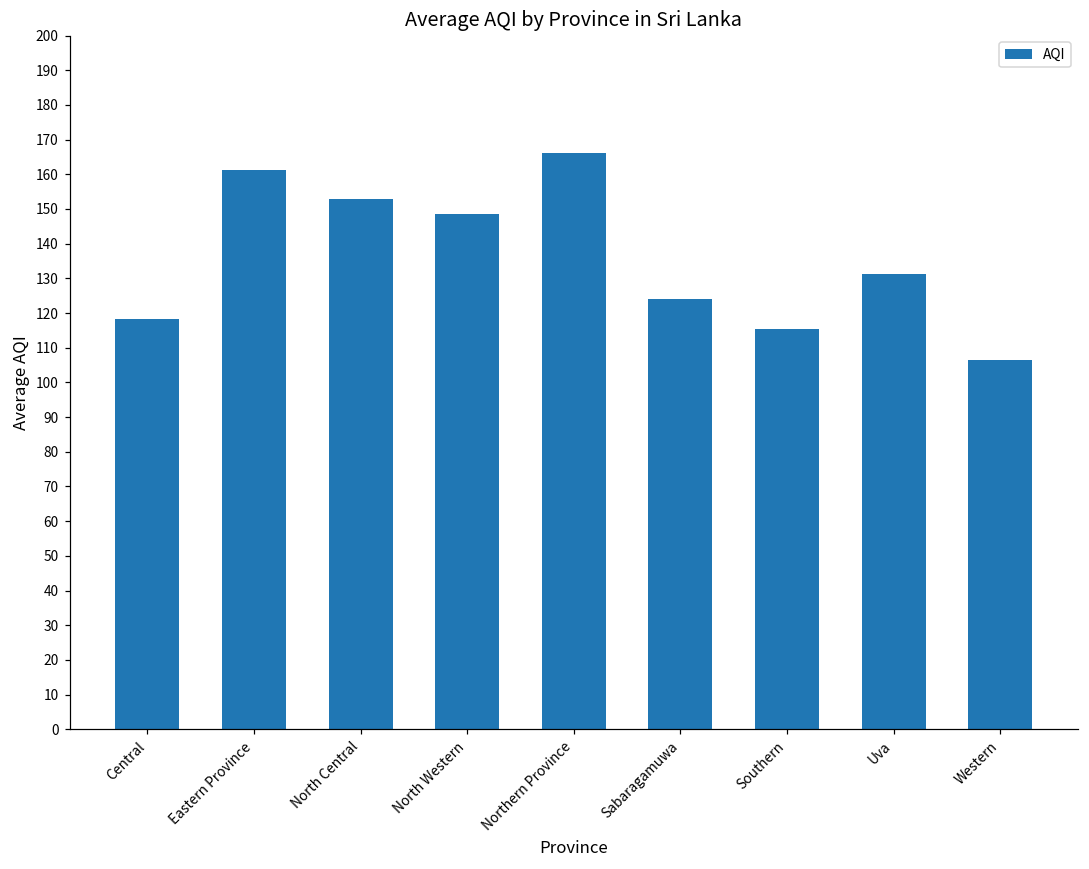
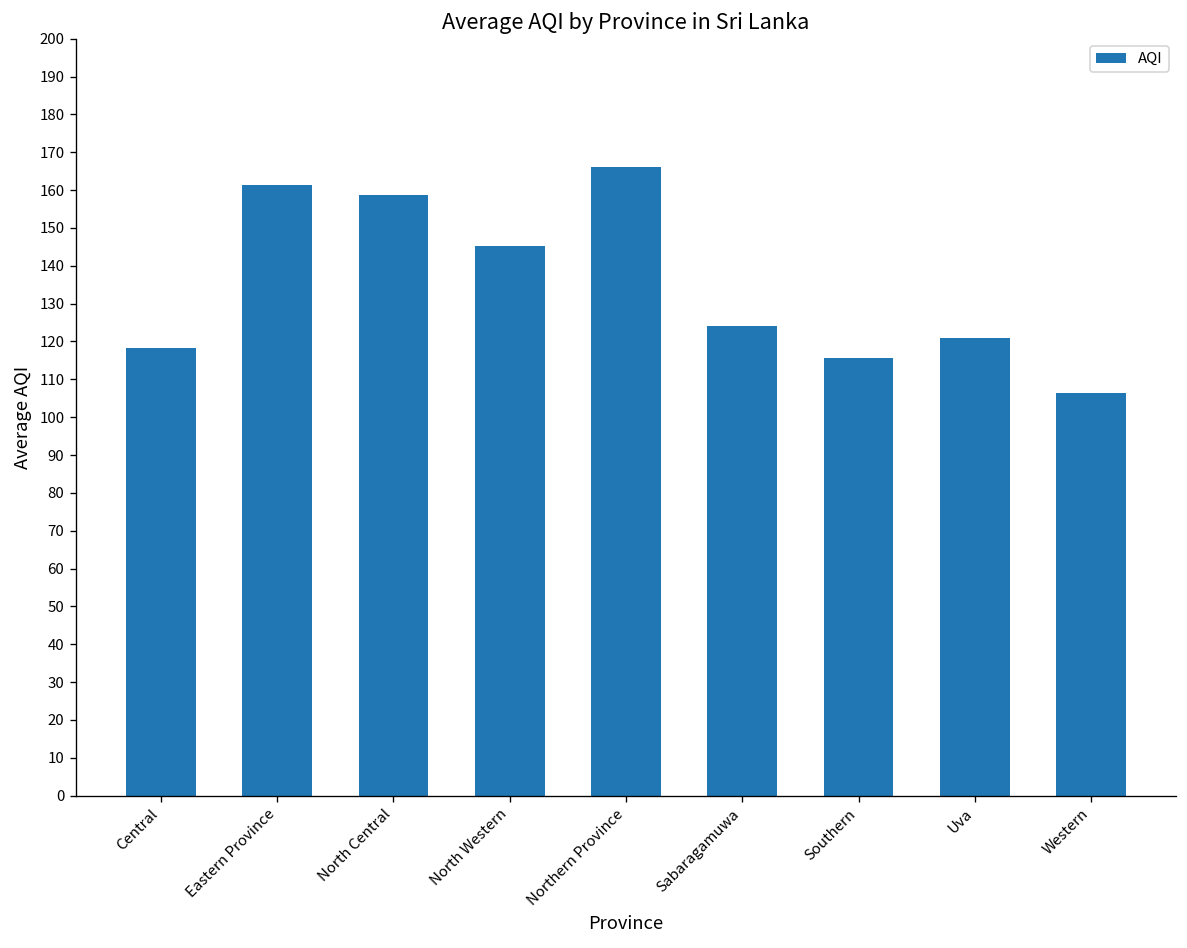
North Central: 153 -> 159
North Western: 149 -> 145
Uva: 131 -> 121
